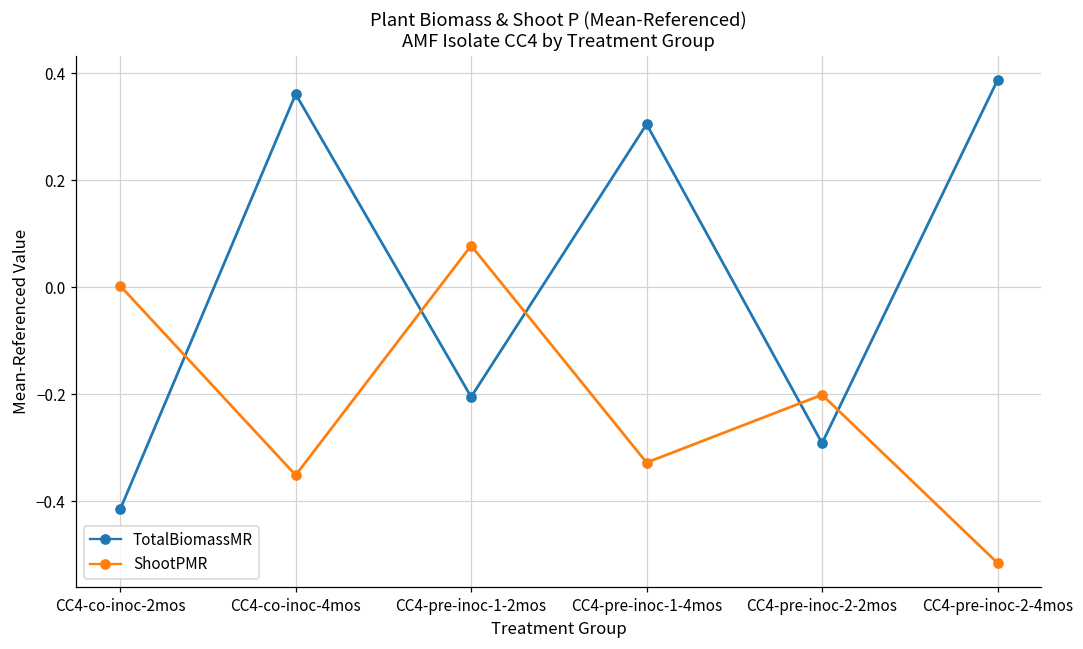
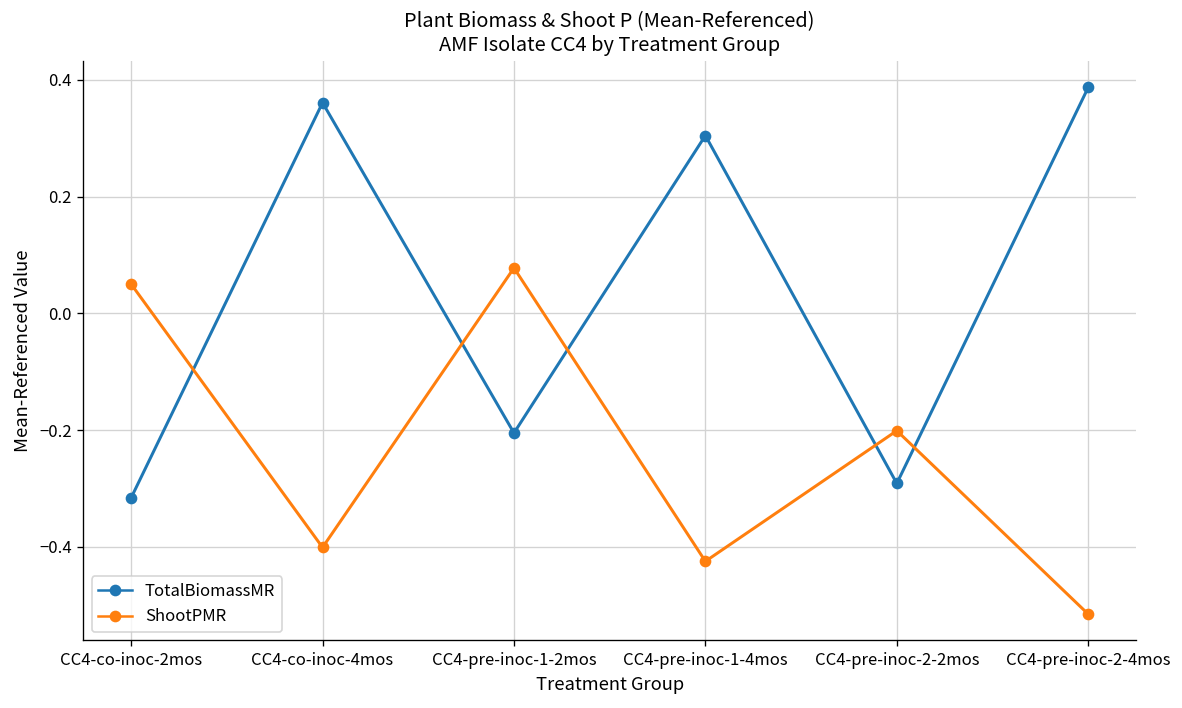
TotalBiomassMR, CC4-co-inoc-2mos: -0.42 -> -0.32
ShootPMR, CC4-co-inoc-2mos: 0.00 -> 0.05
ShootPMR, CC4-co-inoc-4mos: -0.35 -> -0.40
ShootPMR, CC4-pre-inoc-1-4mos: -0.33 -> -0.42
